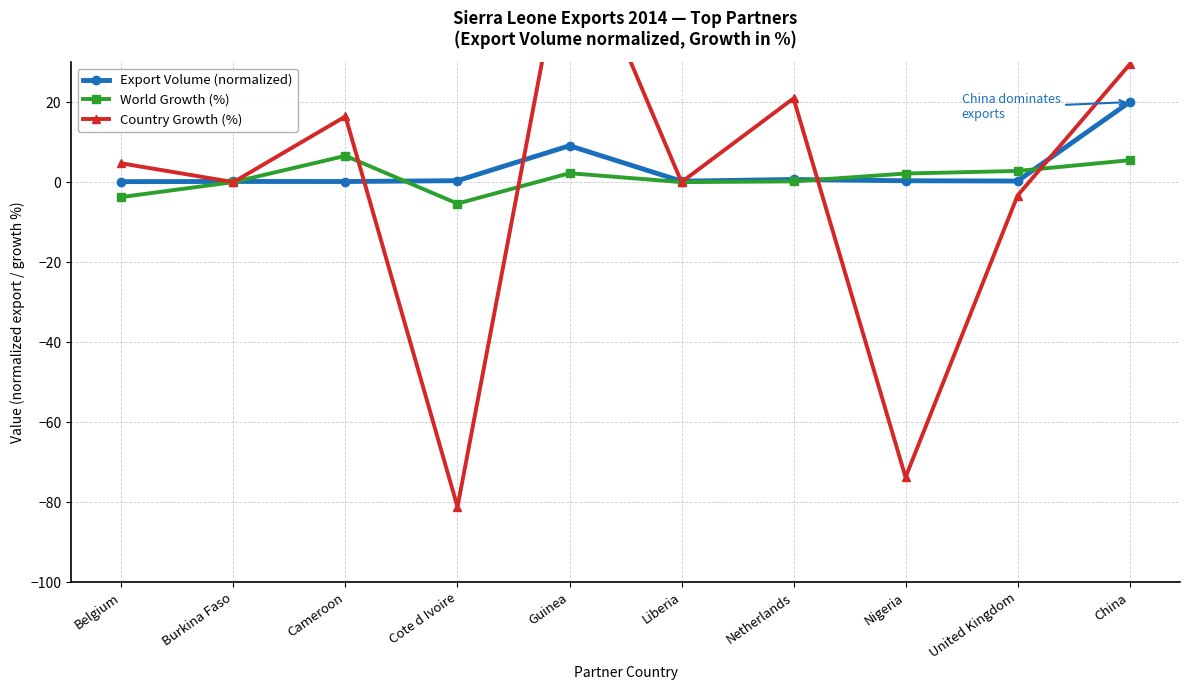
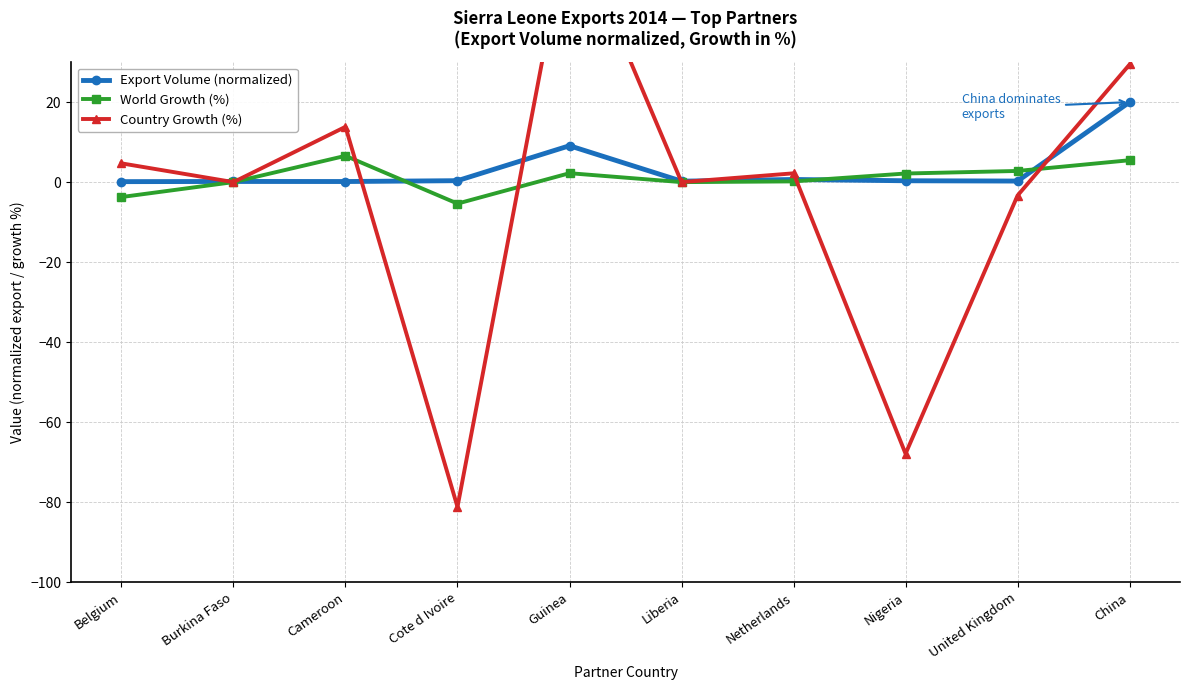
Country Growth (%), Cameroon: 16 -> 14
Country Growth (%), Netherlands: 21 -> 2
Country Growth (%), Nigeria: -74 -> -68
